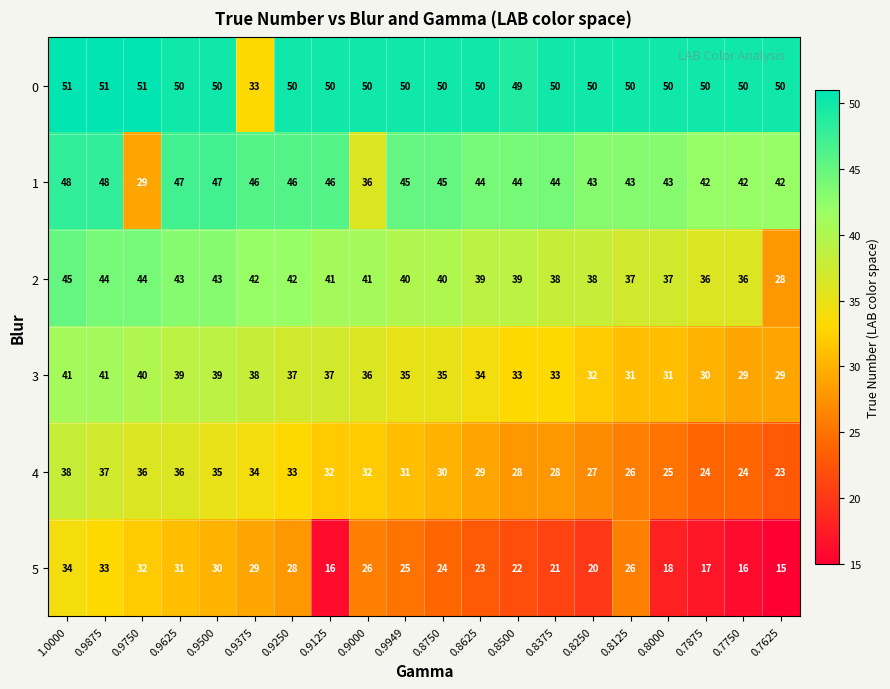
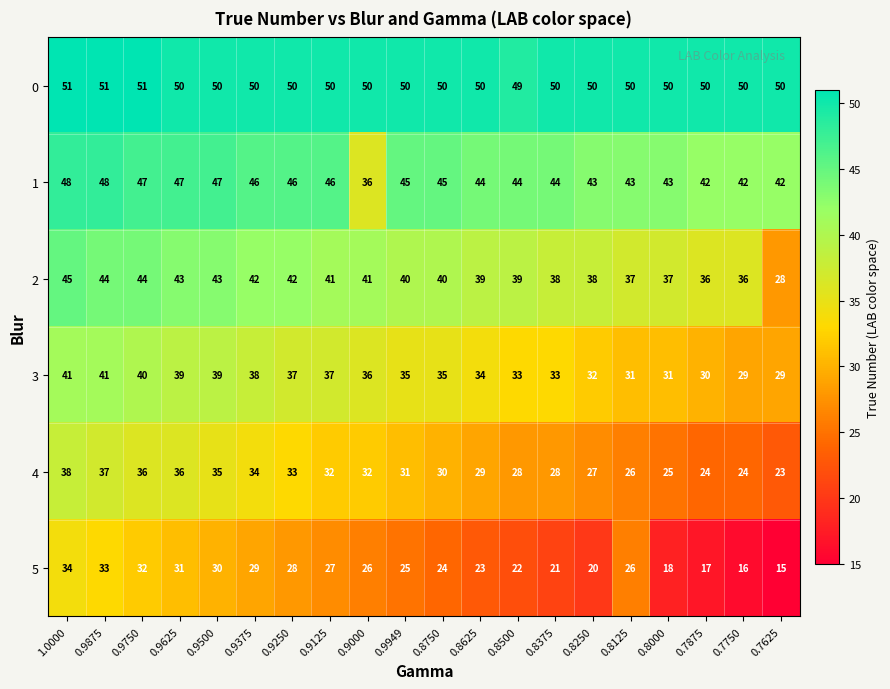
0, 0.9375: 33 -> 50
1, 0.9750: 29 -> 47
5, 0.9125: 16 -> 27
